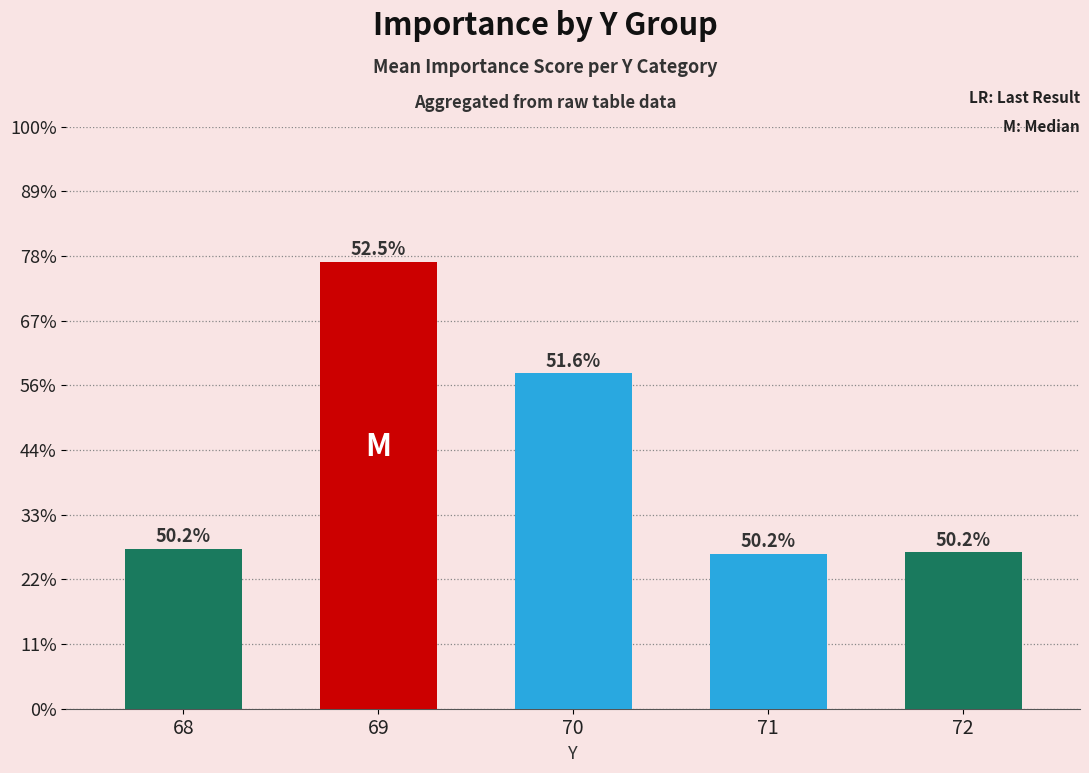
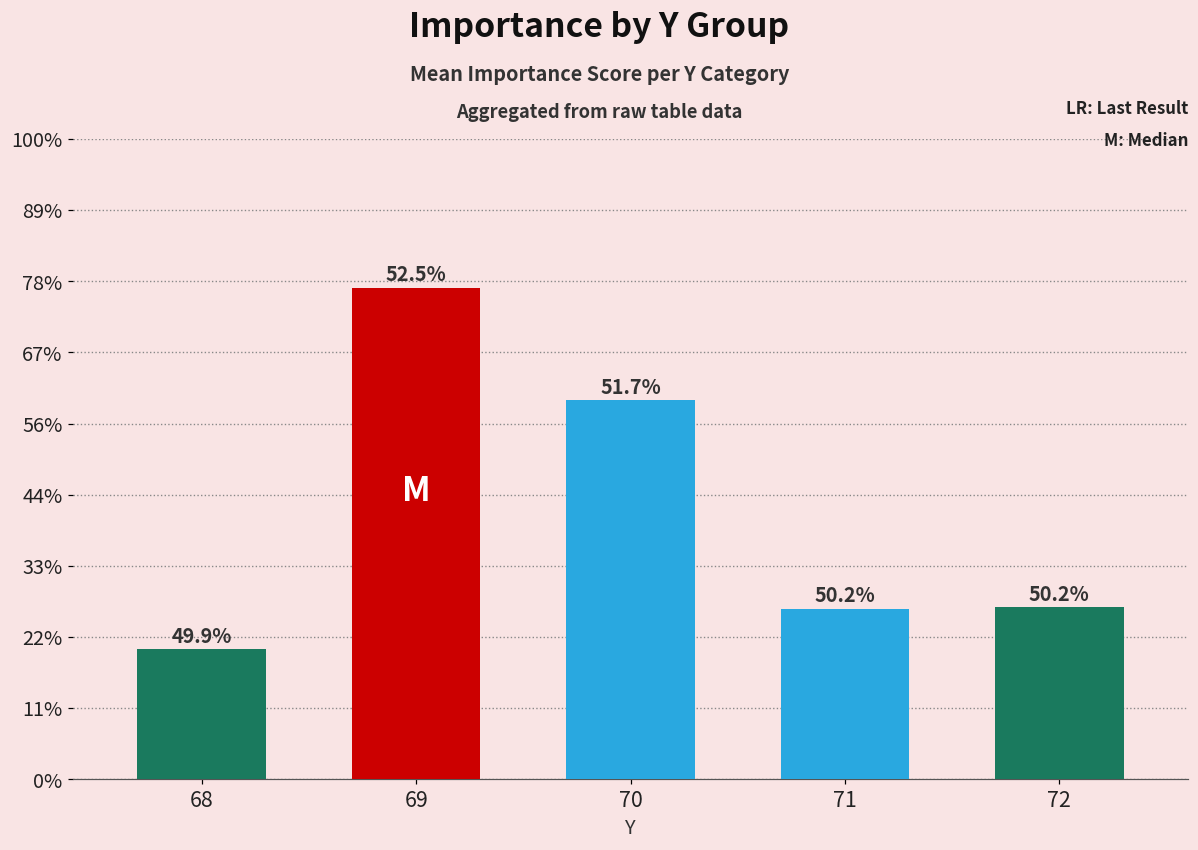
68: 50.2% -> 49.9%
70: 51.6% -> 51.7%
